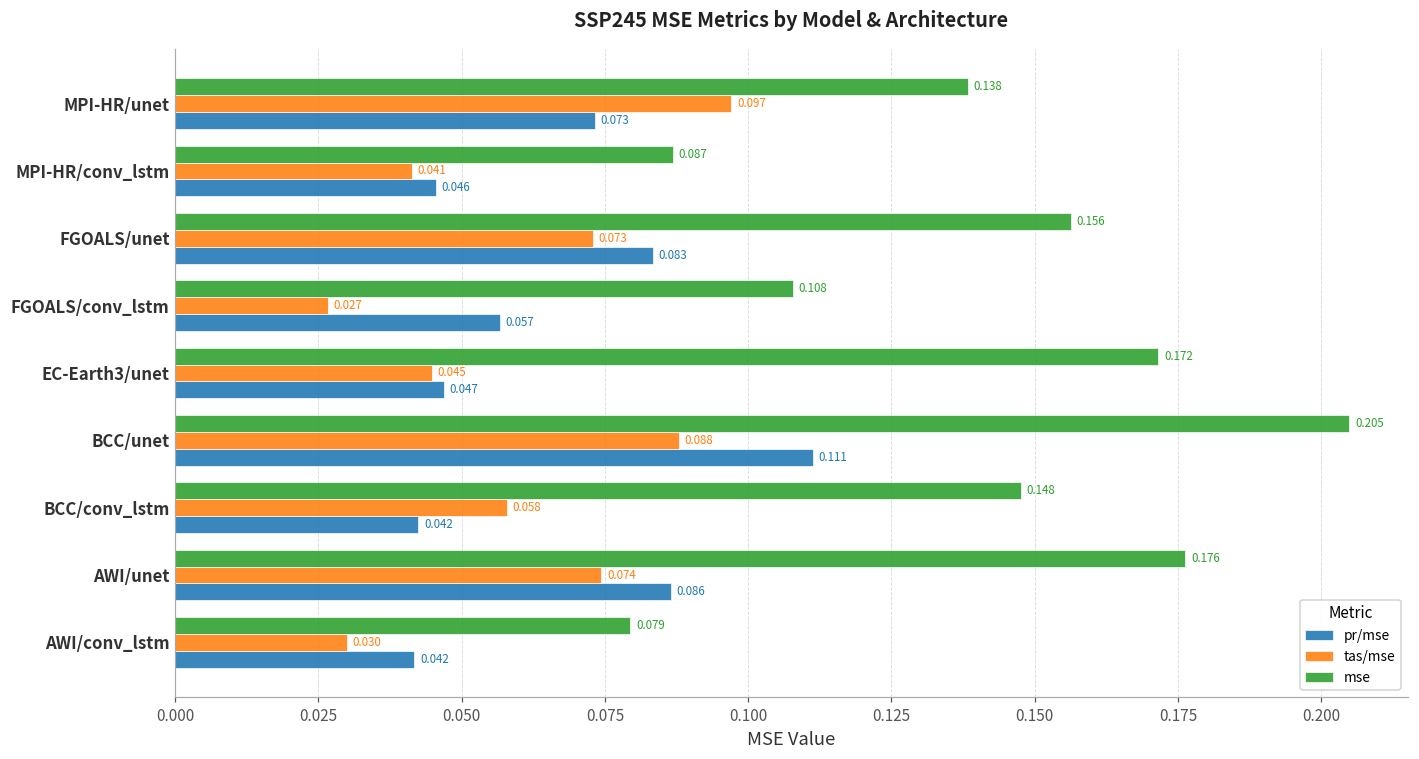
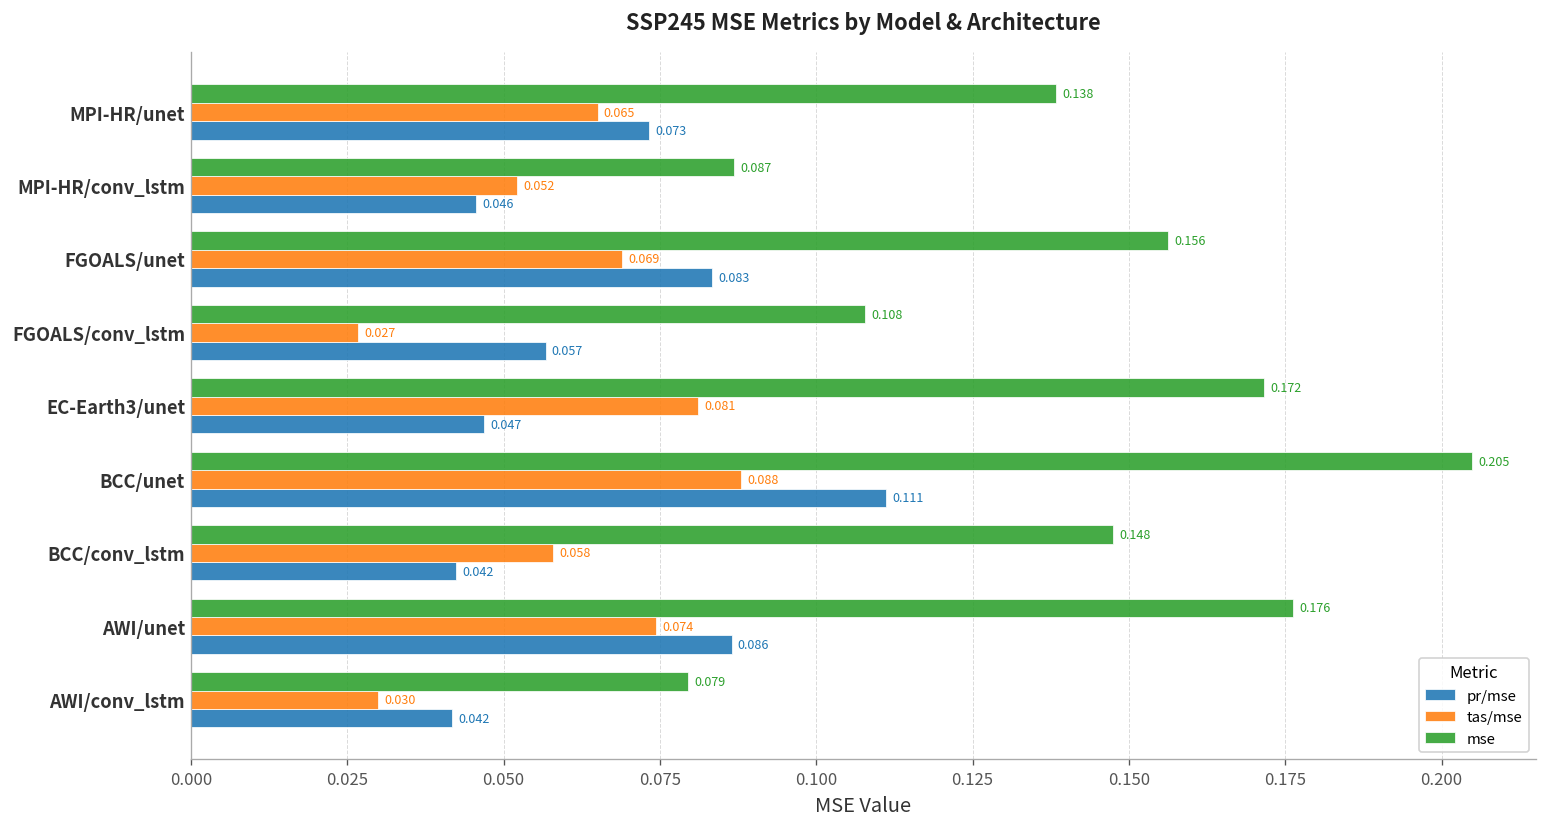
tas/mse, MPI-HR/unet: 0.097 -> 0.065
tas/mse, MPI-HR/conv_lstm: 0.041 -> 0.052
tas/mse, FGOALS/unet: 0.073 -> 0.069
tas/mse, EC-Earth3/unet: 0.045 -> 0.081
